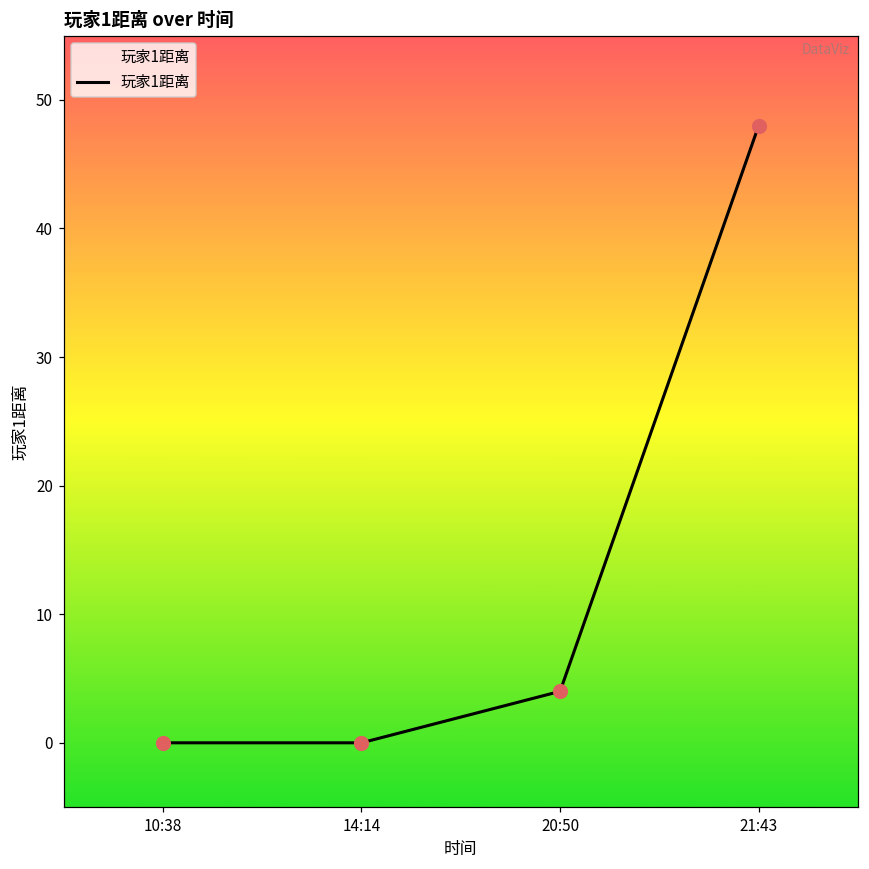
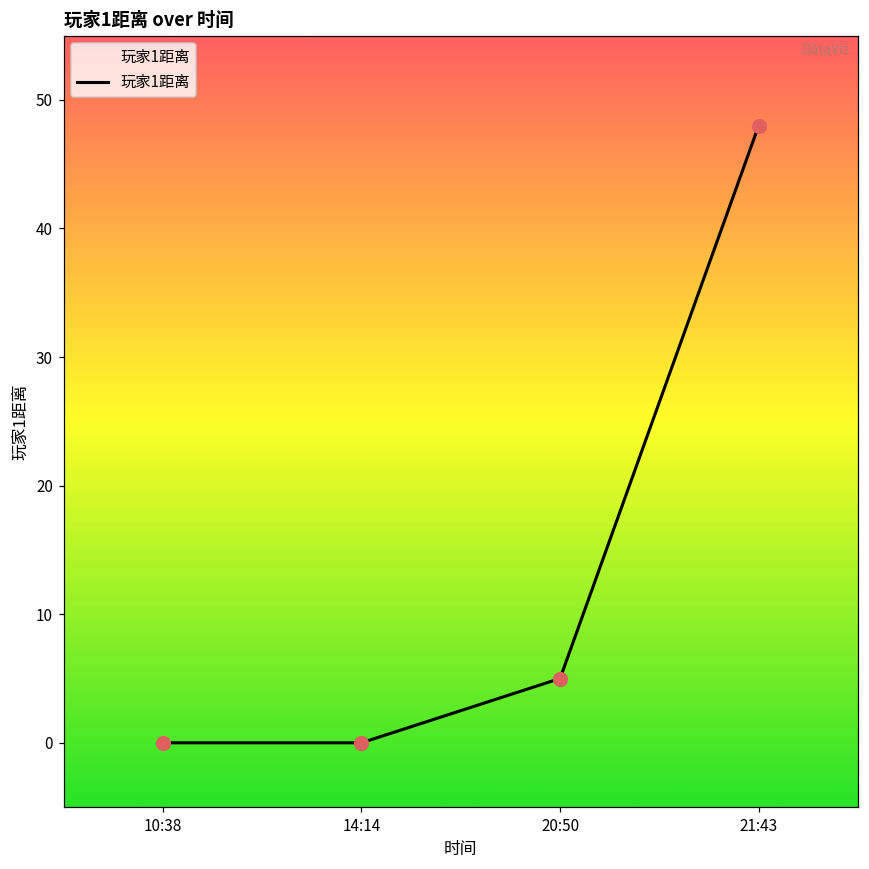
20:50: 4 -> 5
